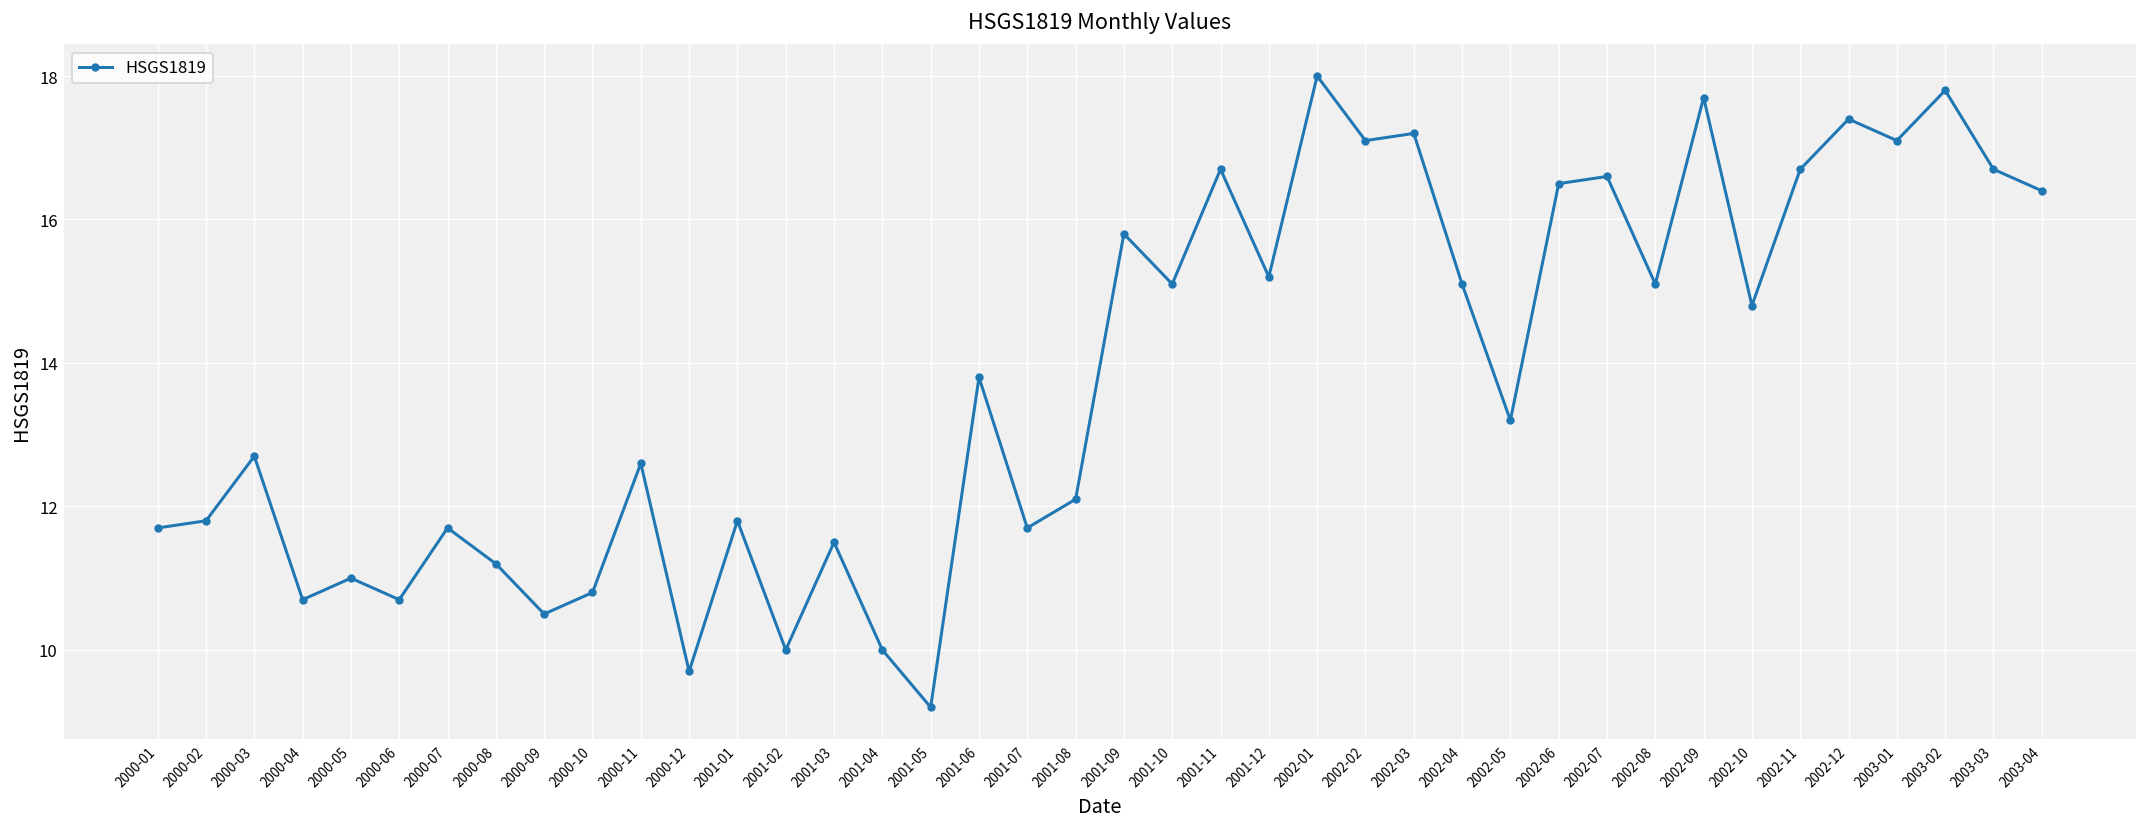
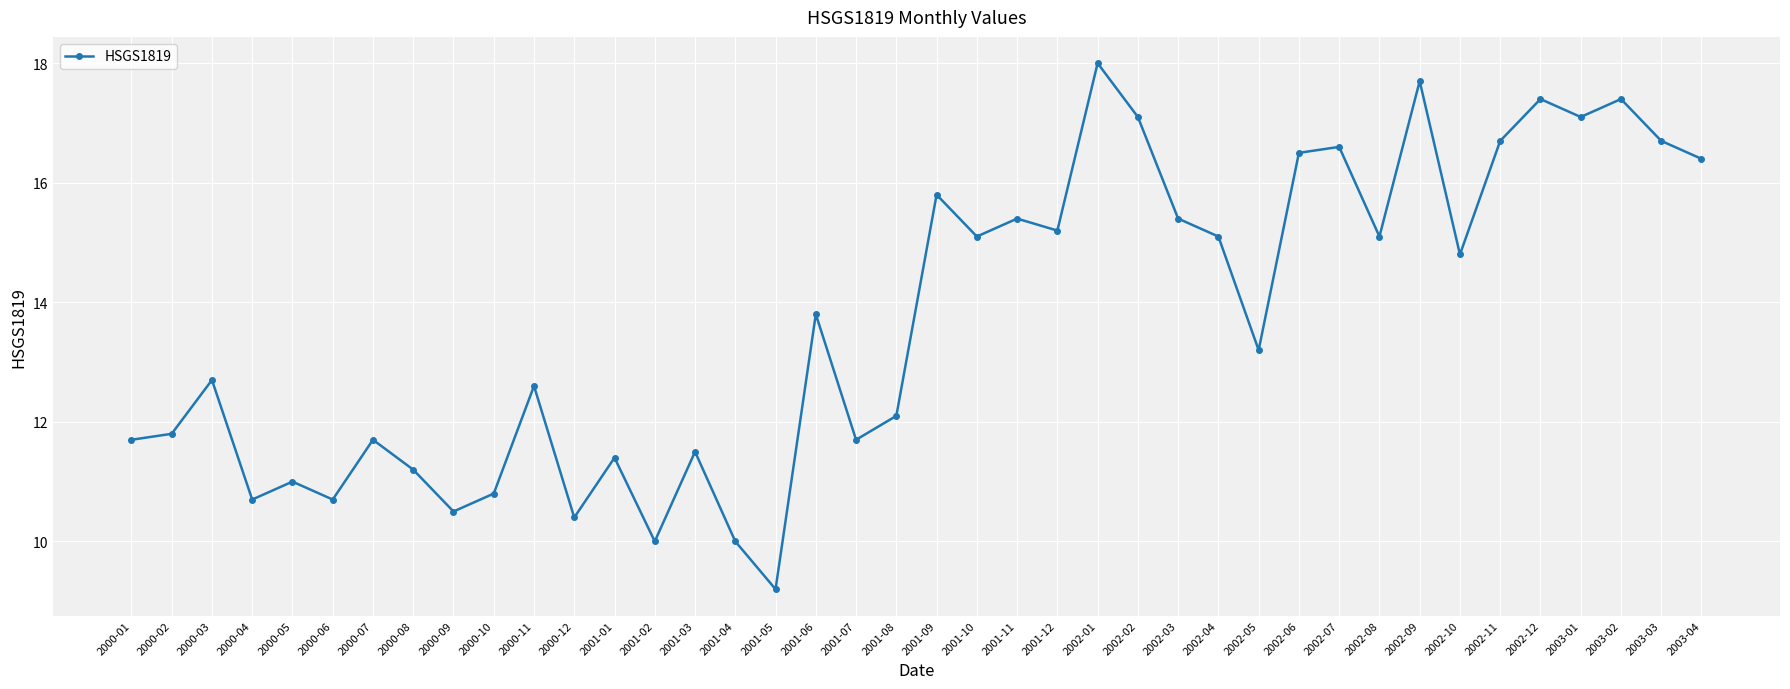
2000-12: 9.7 -> 10.4
2001-01: 11.8 -> 11.4
2001-11: 16.7 -> 15.4
2002-03: 17.2 -> 15.4
2003-02: 17.8 -> 17.4
